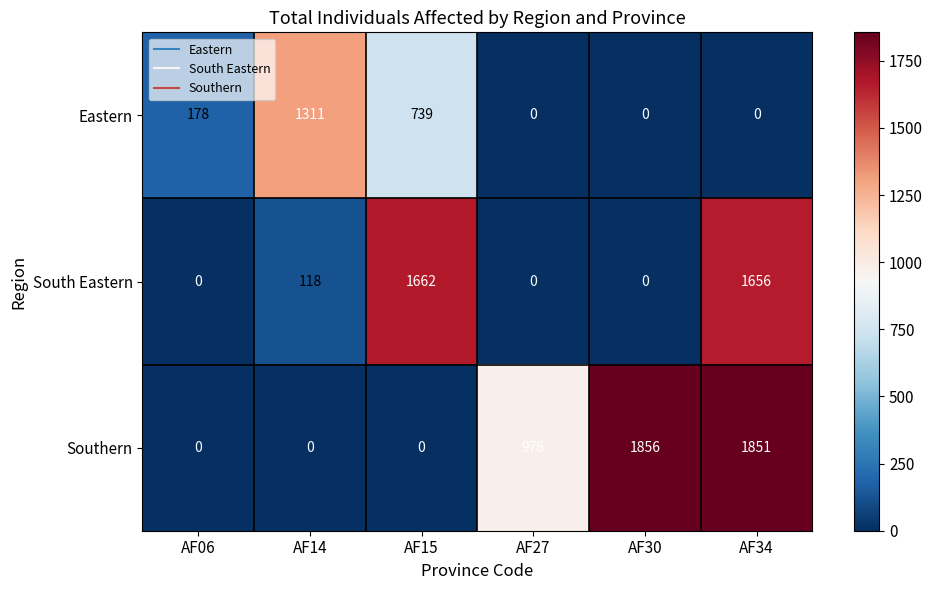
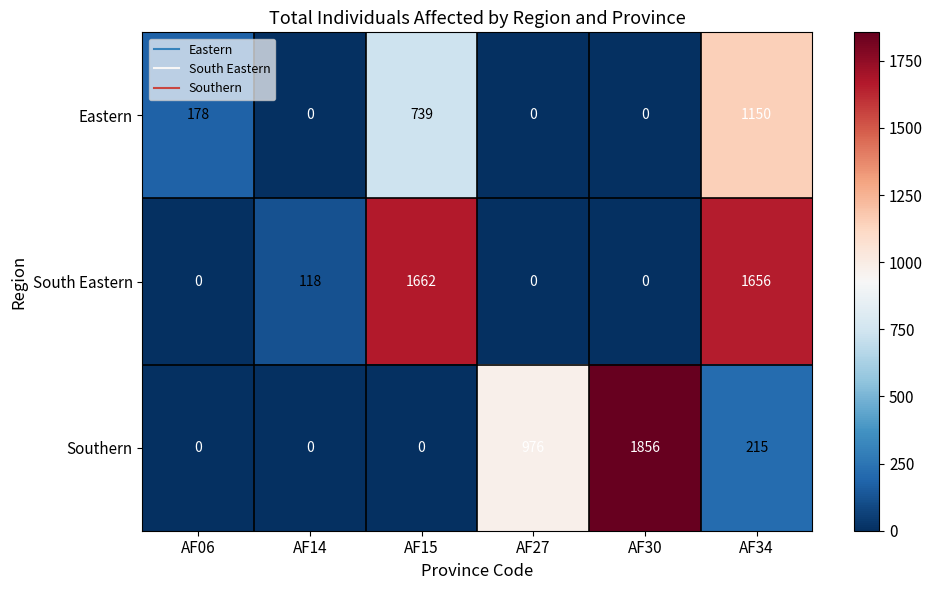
Eastern, AF14: 1311 -> 0
Eastern, AF34: 0 -> 1150
Southern, AF34: 1851 -> 215
